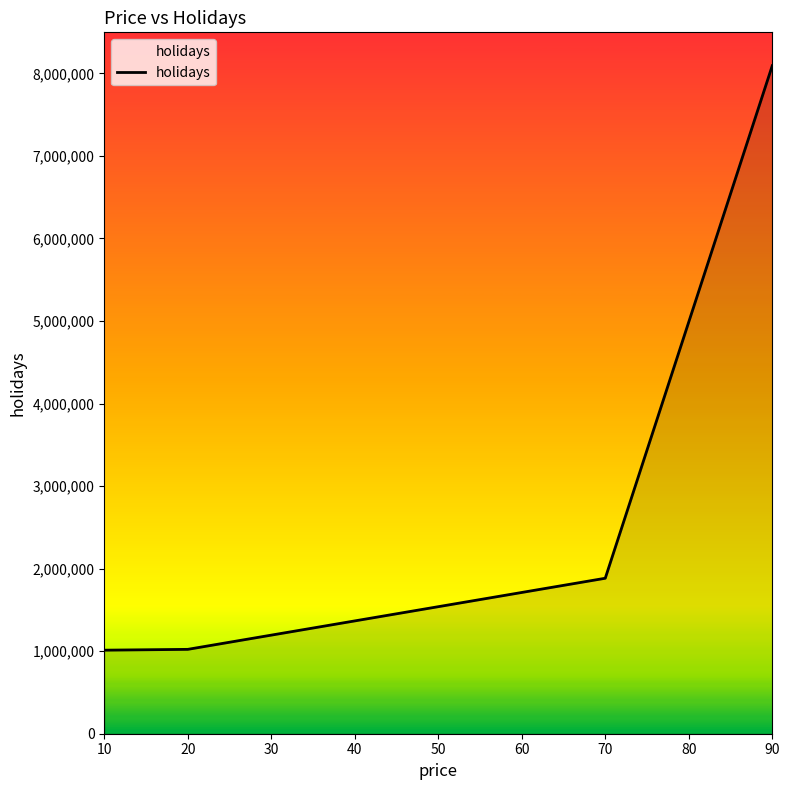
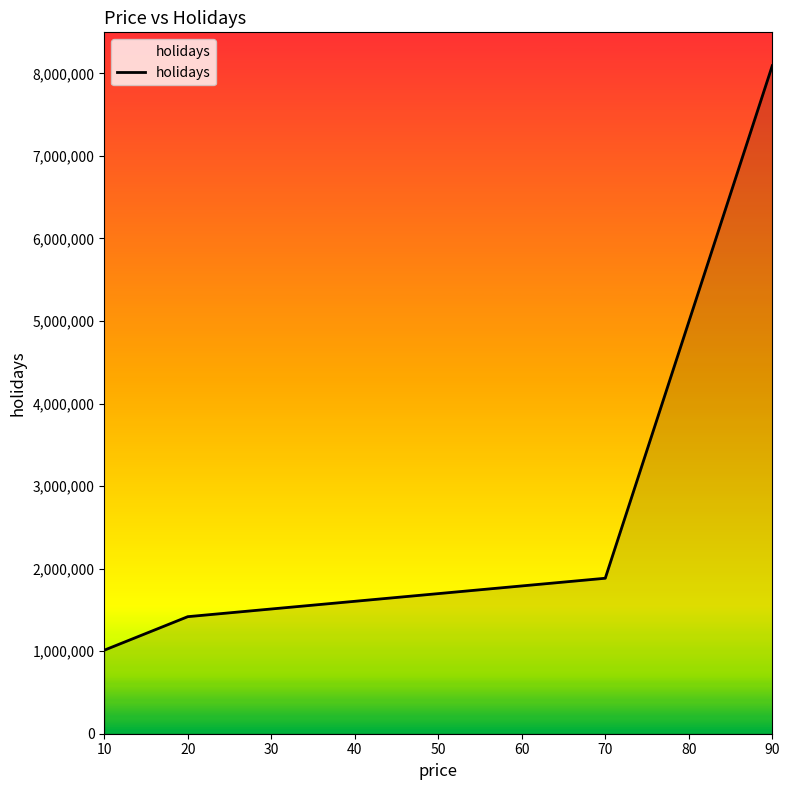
20: 1,000,000 -> 1,400,000
